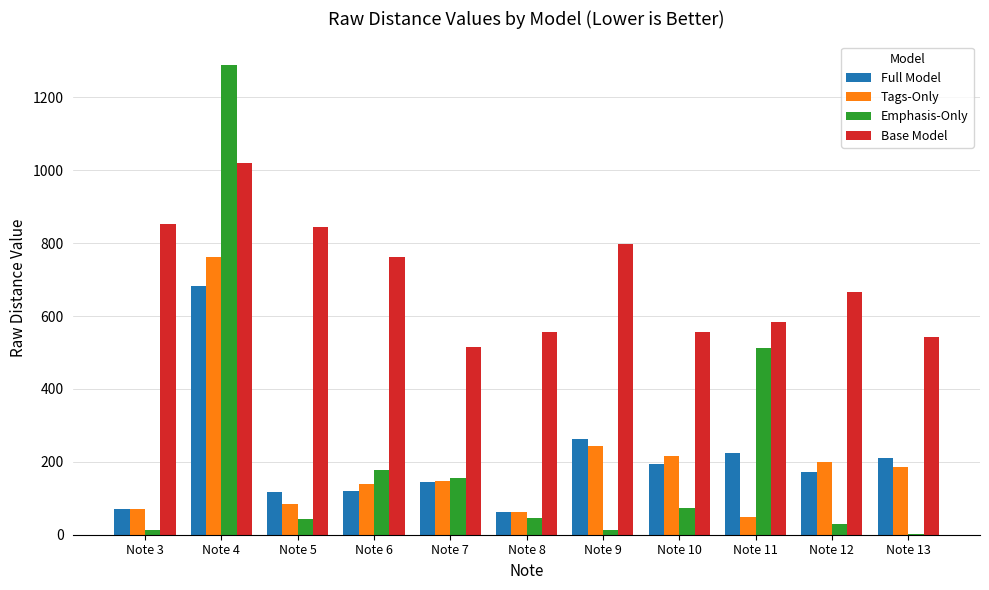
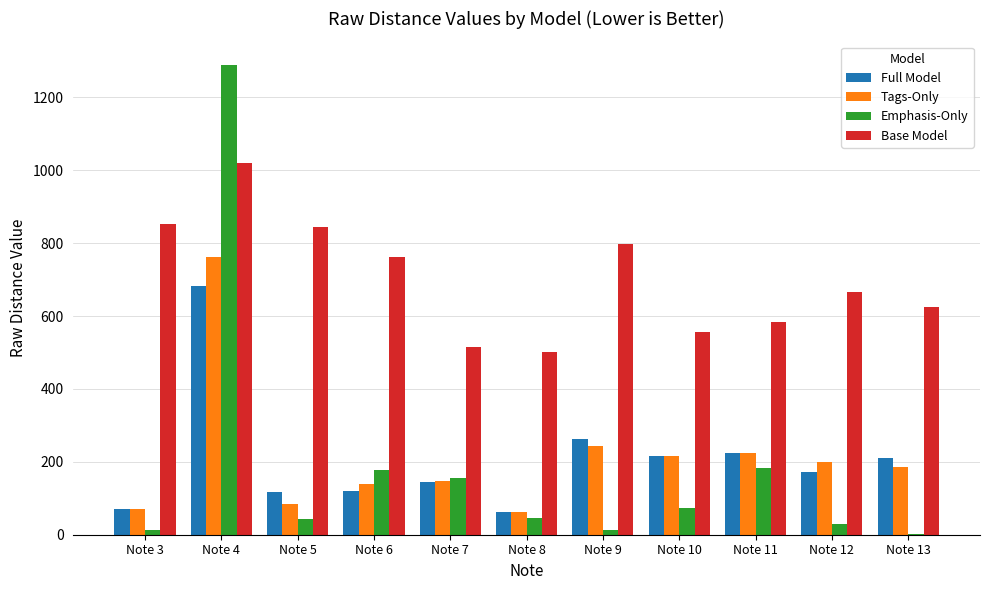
Base Model, Note 8: 560 -> 500
Full Model, Note 10: 190 -> 220
Tags-Only, Note 11: 50 -> 230
Emphasis-Only, Note 11: 510 -> 180
Base Model, Note 13: 540 -> 620
